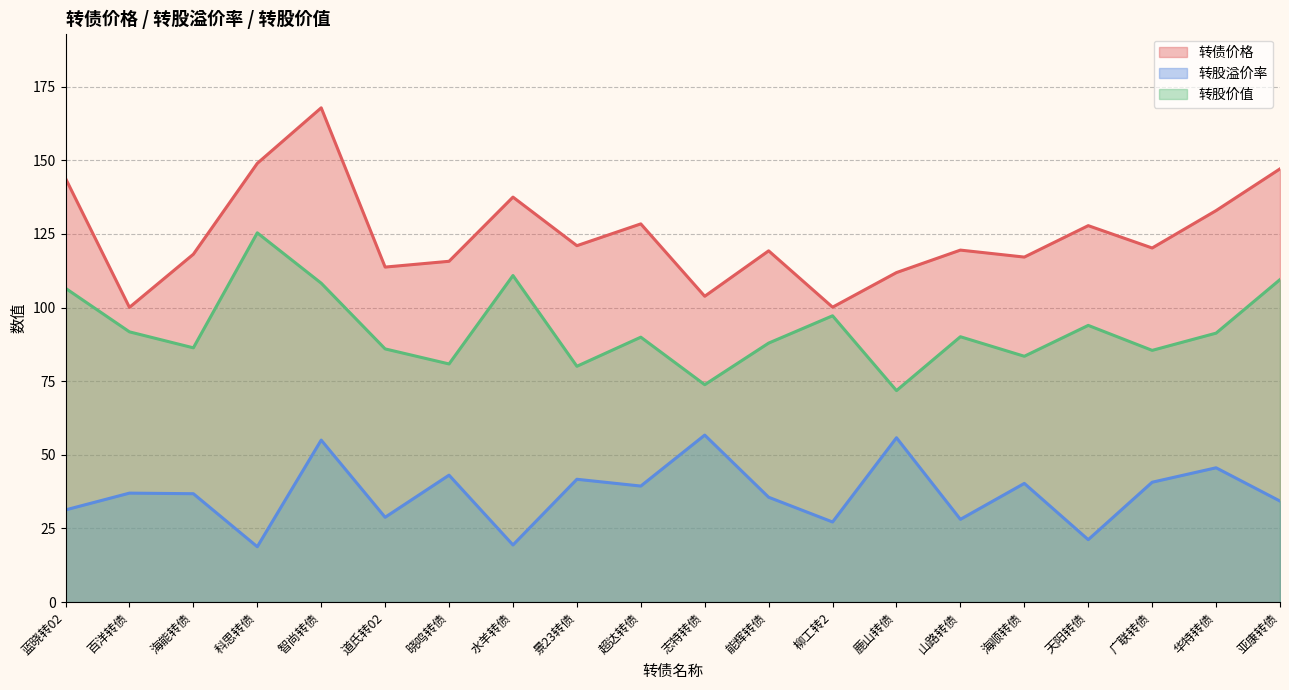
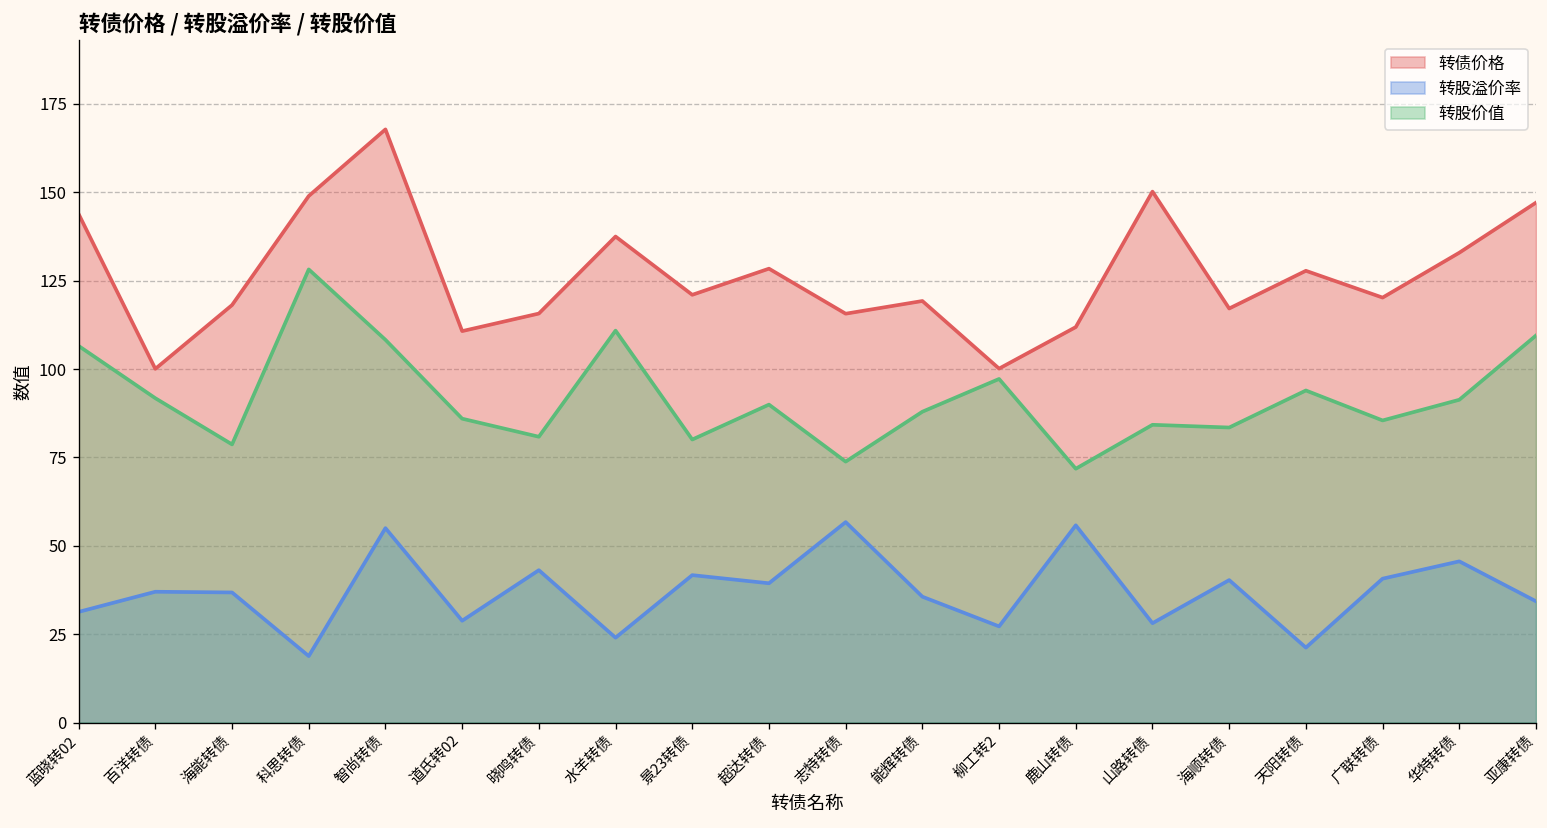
转股价值, 海能转债: 86 -> 79
转股价值, 科思转债: 125 -> 128
转债价格, 道氏转02: 114 -> 111
转股溢价率, 水羊转债: 19 -> 24
转债价格, 志特转债: 104 -> 116
转债价格, 山路转债: 120 -> 150
转股价值, 山路转债: 90 -> 84
